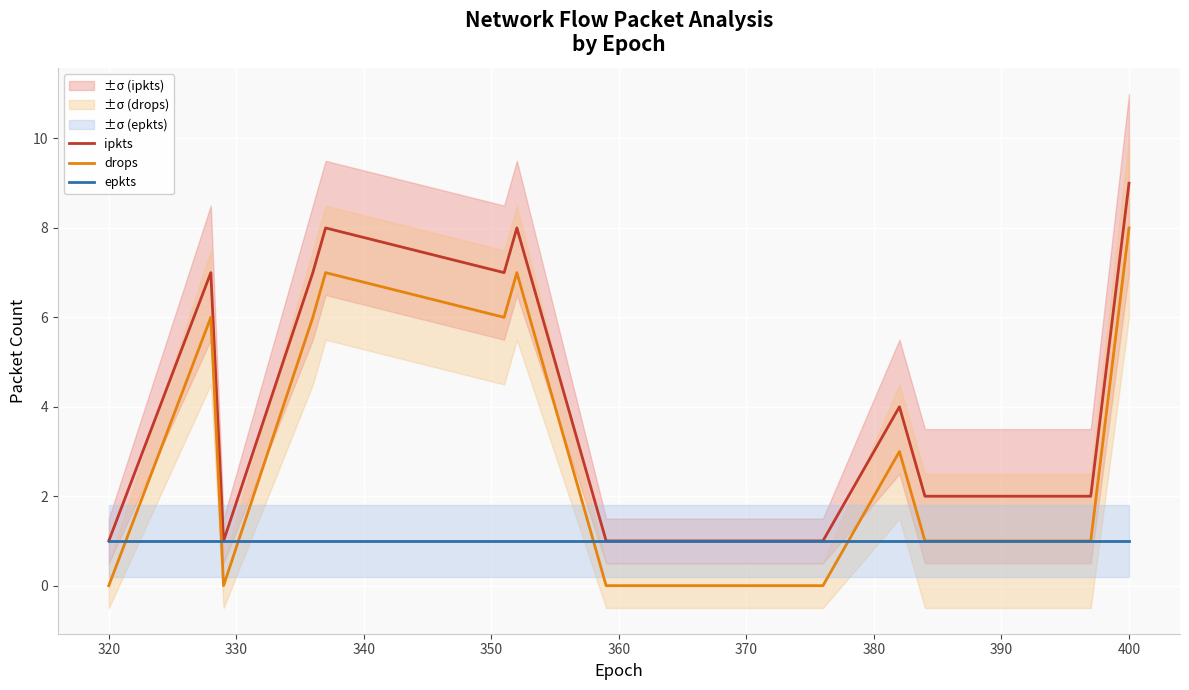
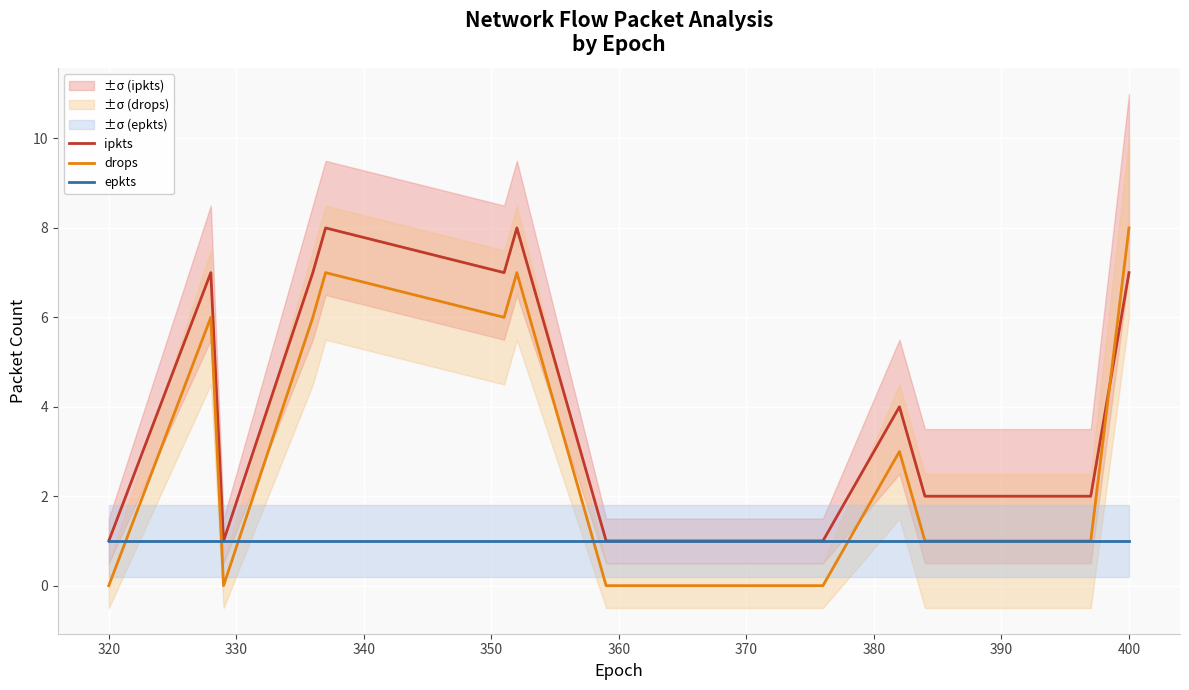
ipkts, 400: 9 -> 7
